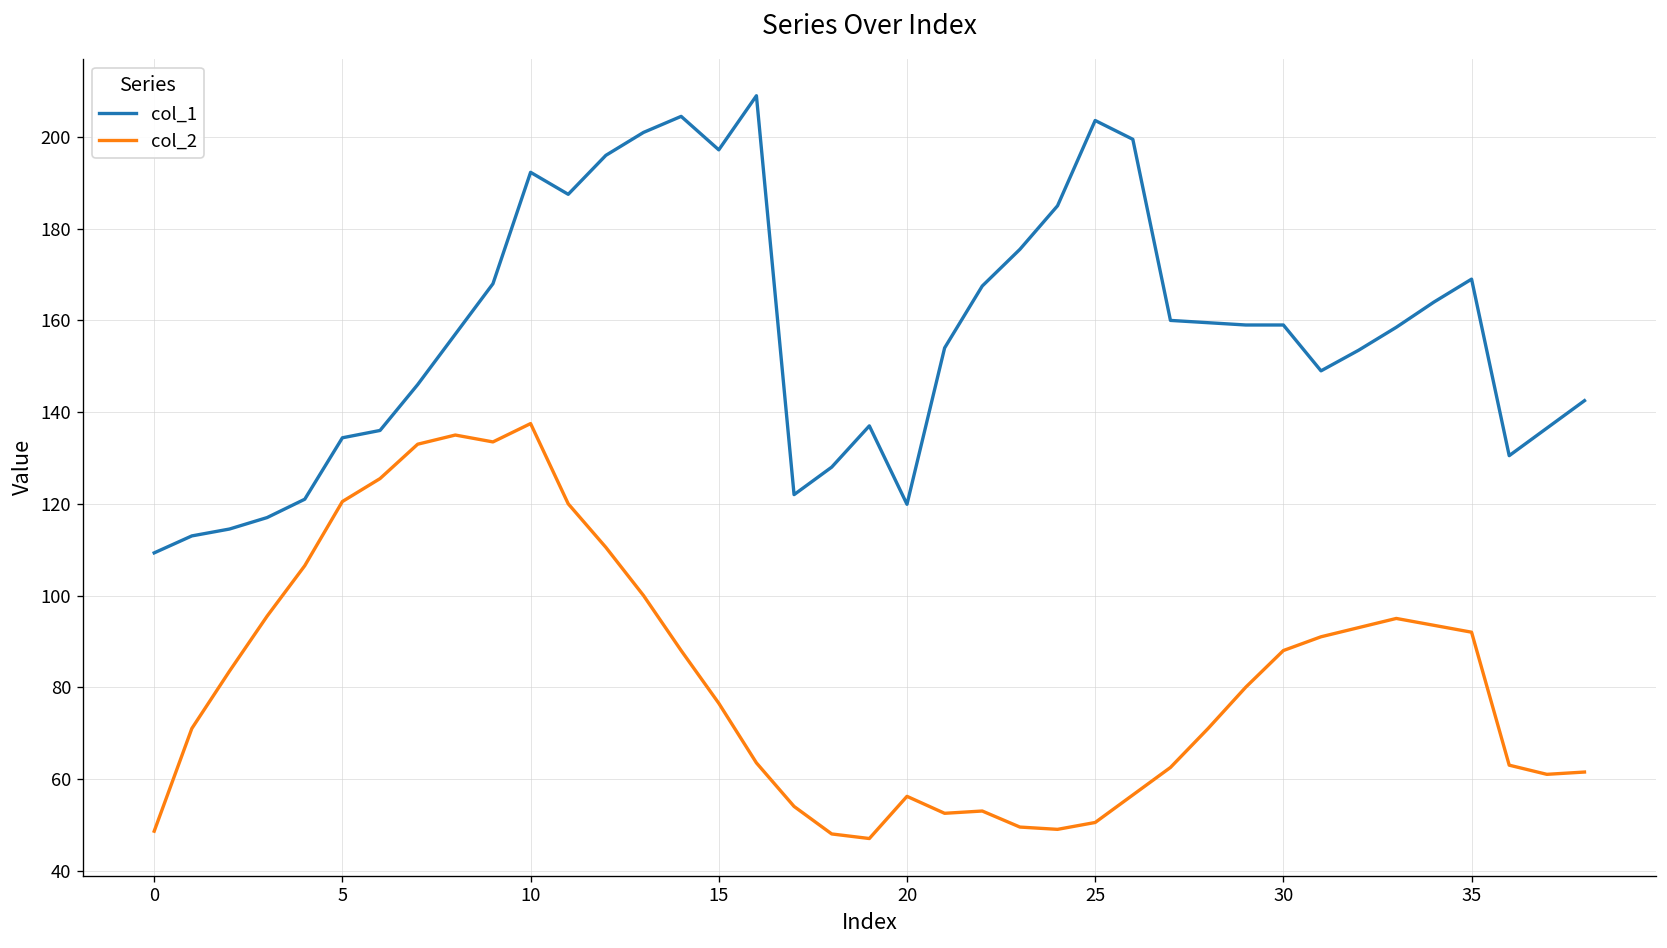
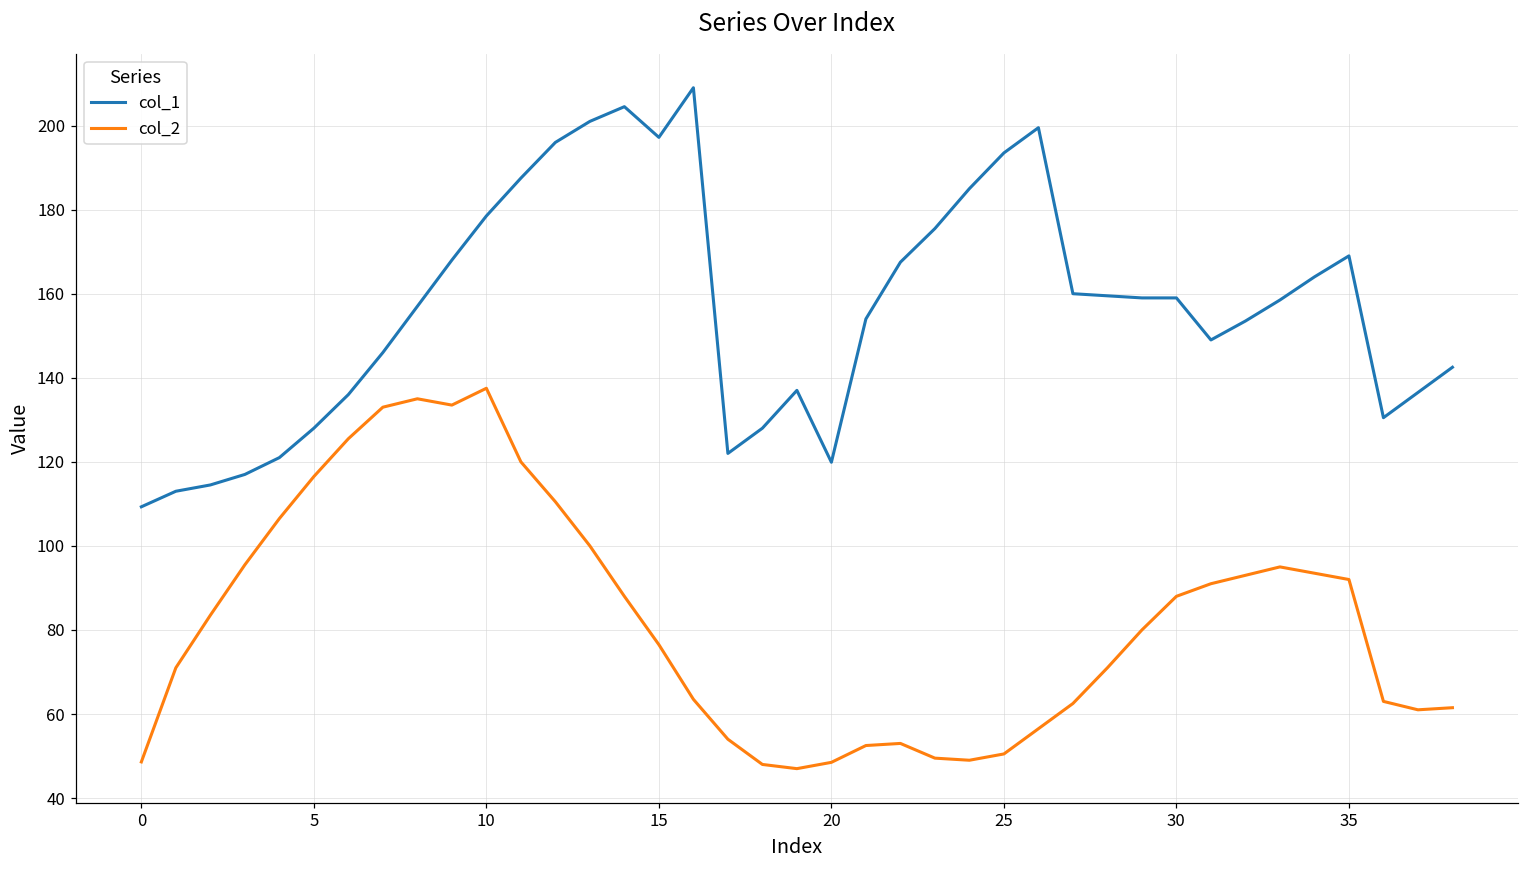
col_1, 5: 134 -> 128
col_2, 5: 121 -> 117
col_1, 10: 192 -> 179
col_2, 20: 56 -> 49
col_1, 25: 204 -> 194
